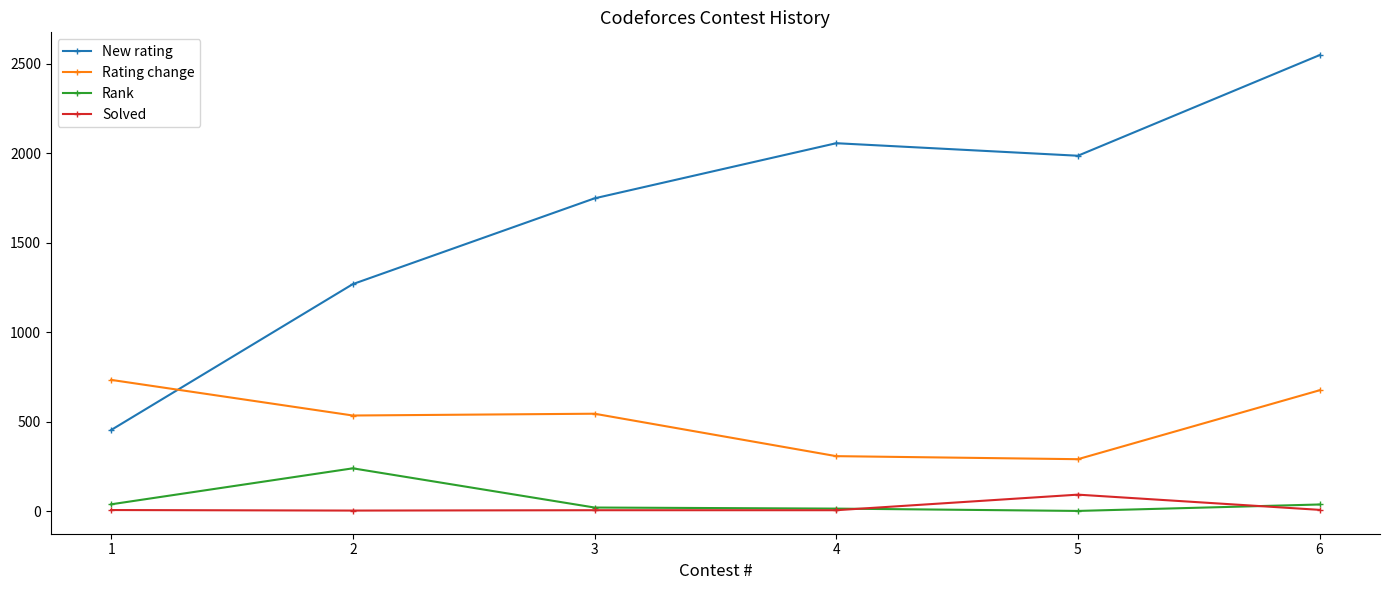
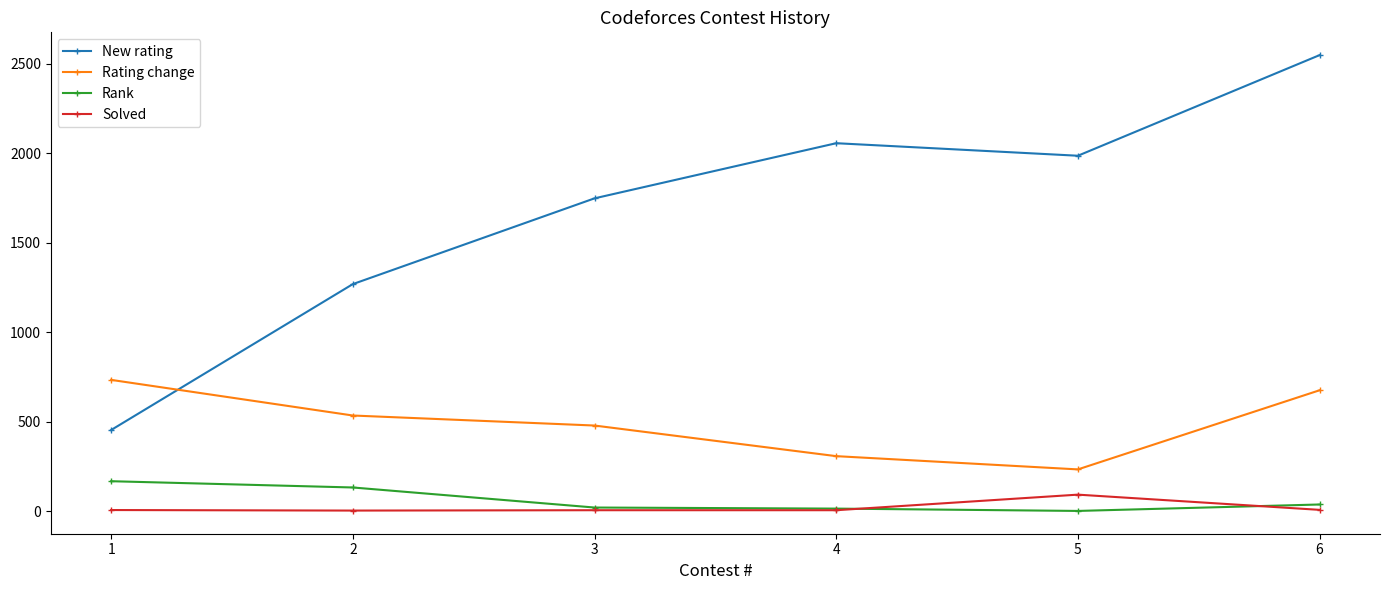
Rank, 1: 40 -> 170
Rank, 2: 240 -> 130
Rating change, 3: 550 -> 480
Rating change, 5: 290 -> 230
